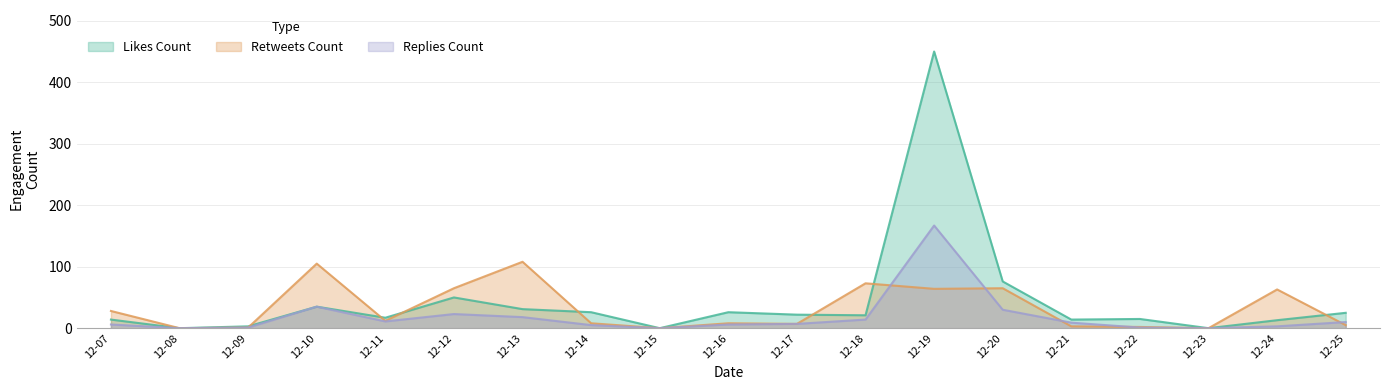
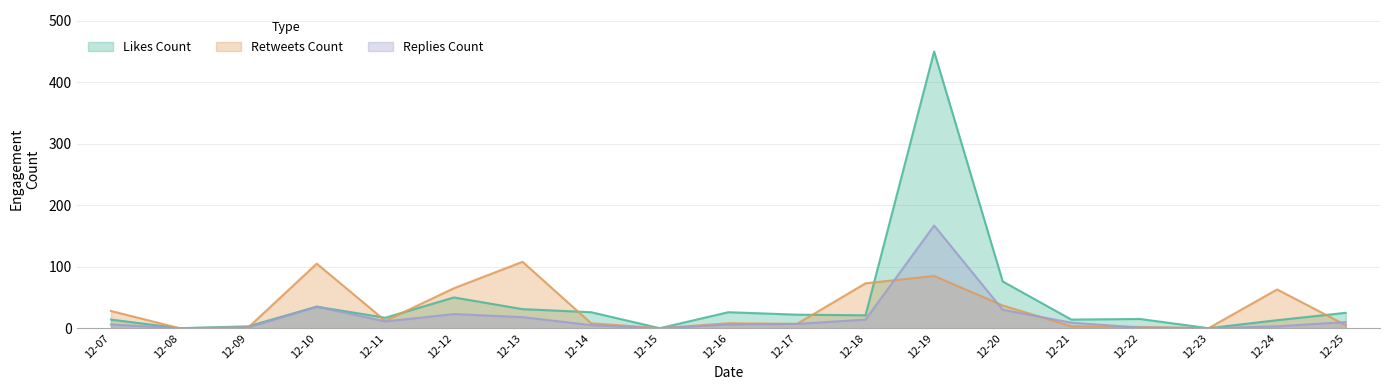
Retweets Count, 12-19: 60 -> 90
Retweets Count, 12-20: 70 -> 40
